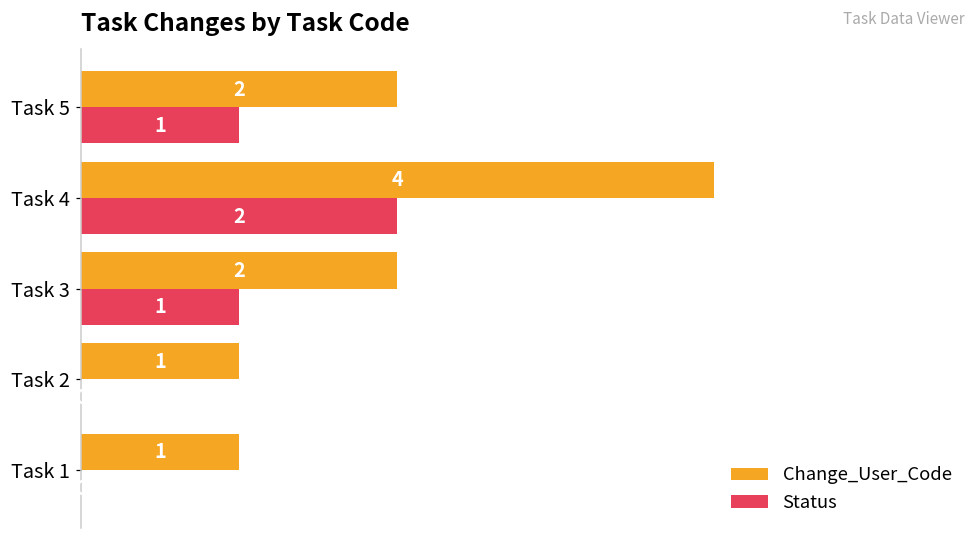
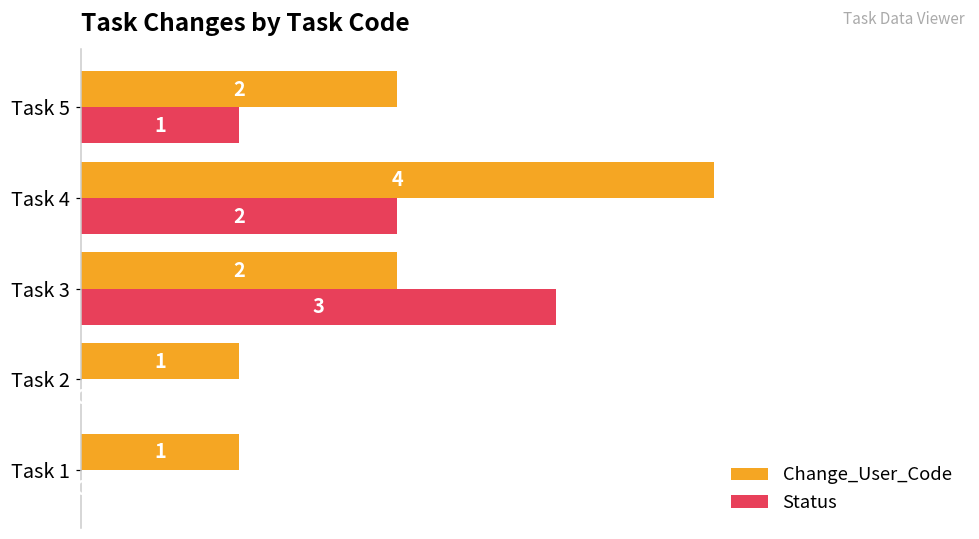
Status, Task 3: 1 -> 3
